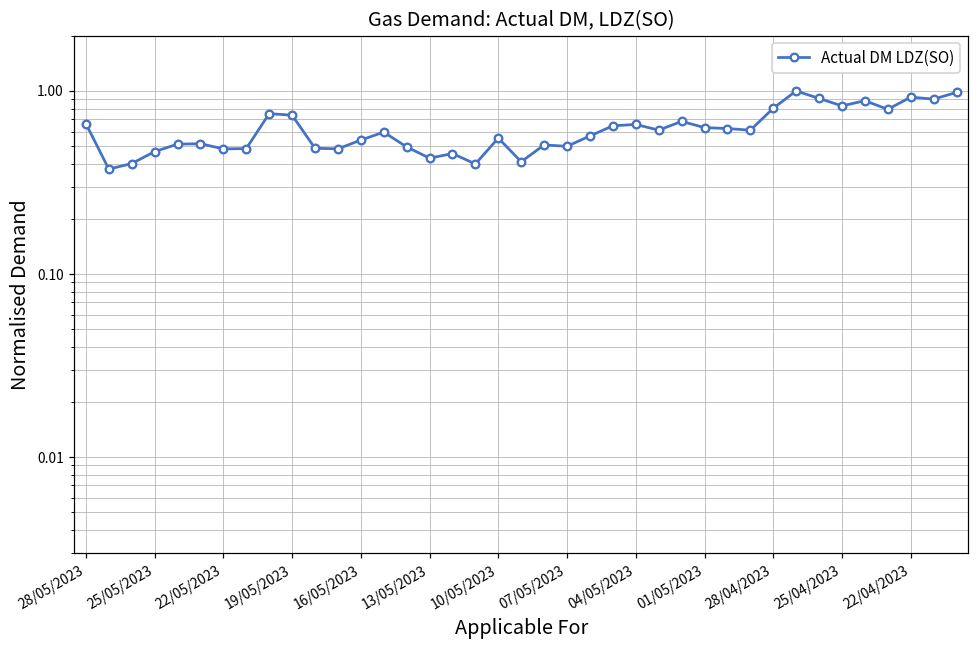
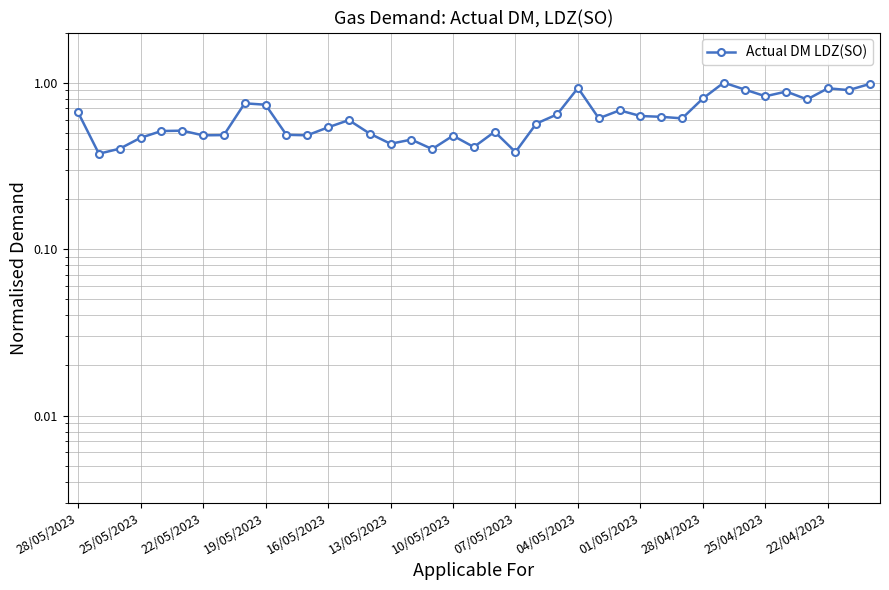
10/05/2023: 0.55 -> 0.48
07/05/2023: 0.50 -> 0.38
04/05/2023: 0.66 -> 0.9
